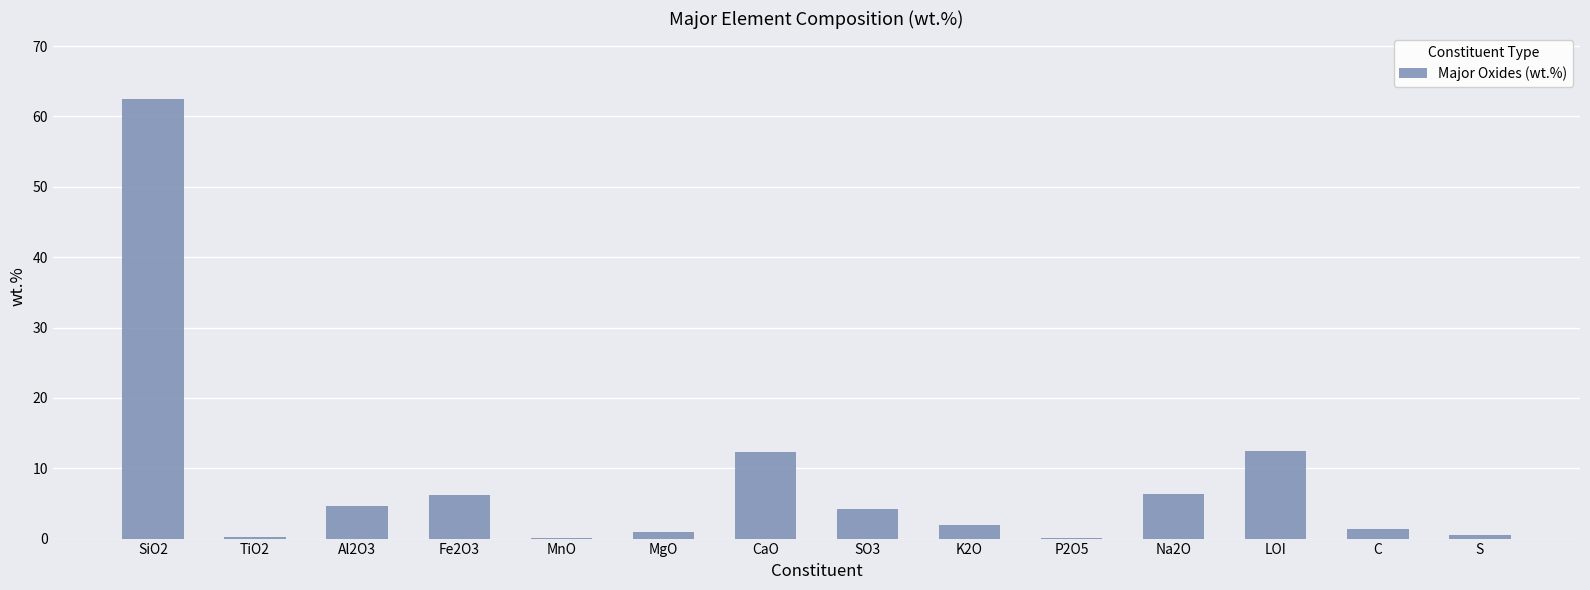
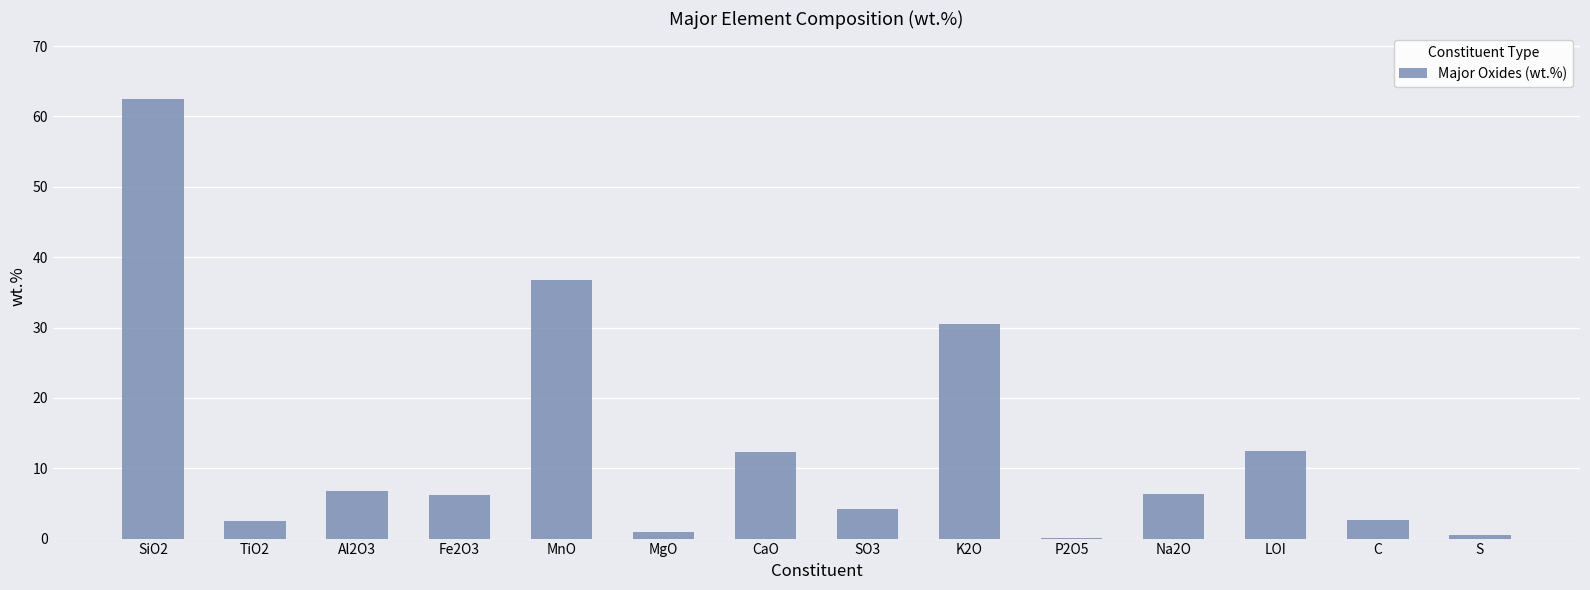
TiO2: 0 -> 3
Al2O3: 5 -> 7
MnO: 0 -> 37
K2O: 2 -> 31
C: 1 -> 3
